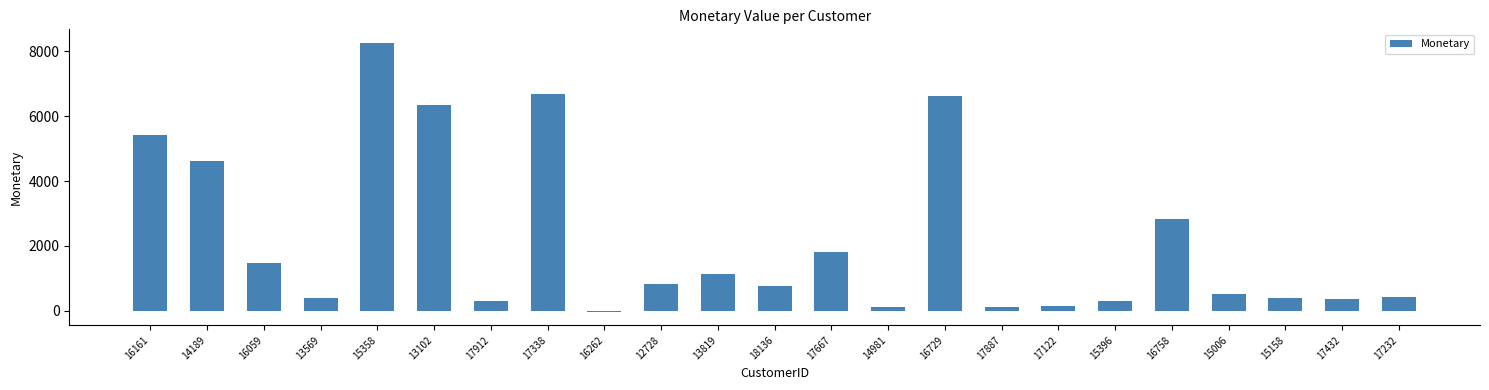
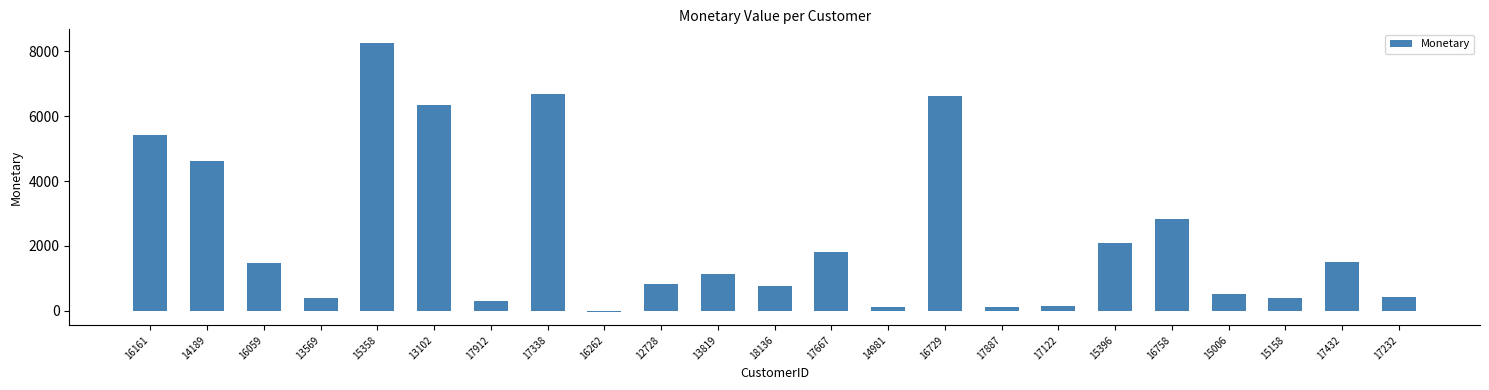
15396: 300 -> 2100
17432: 400 -> 1500
